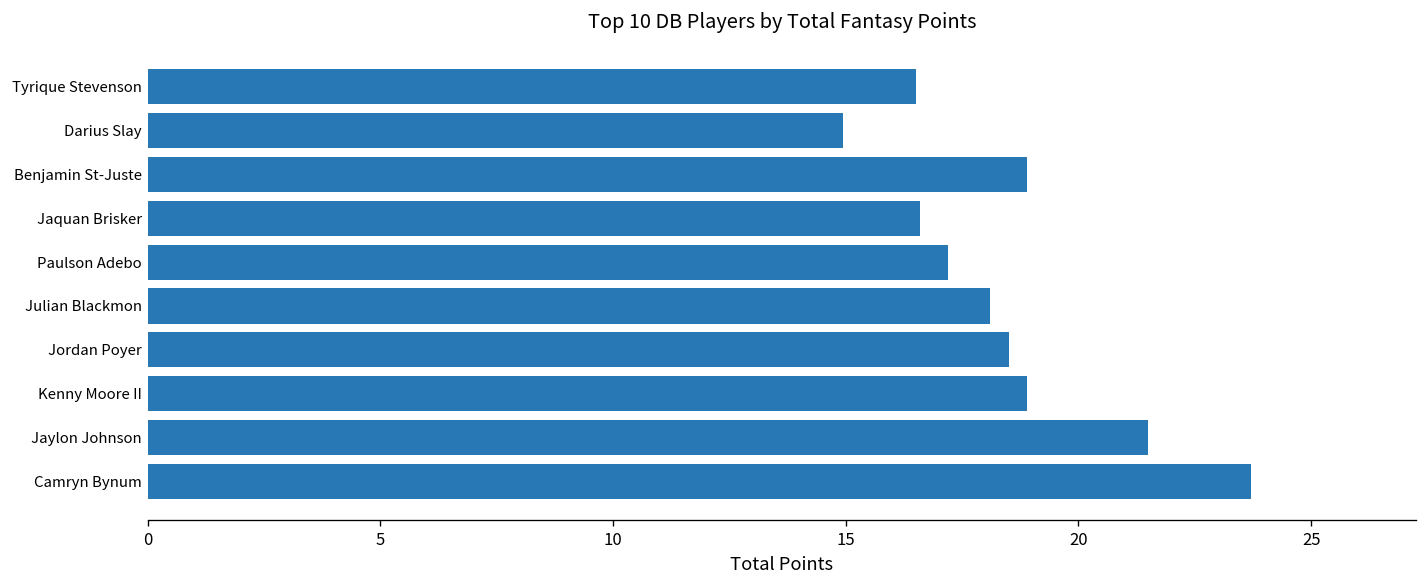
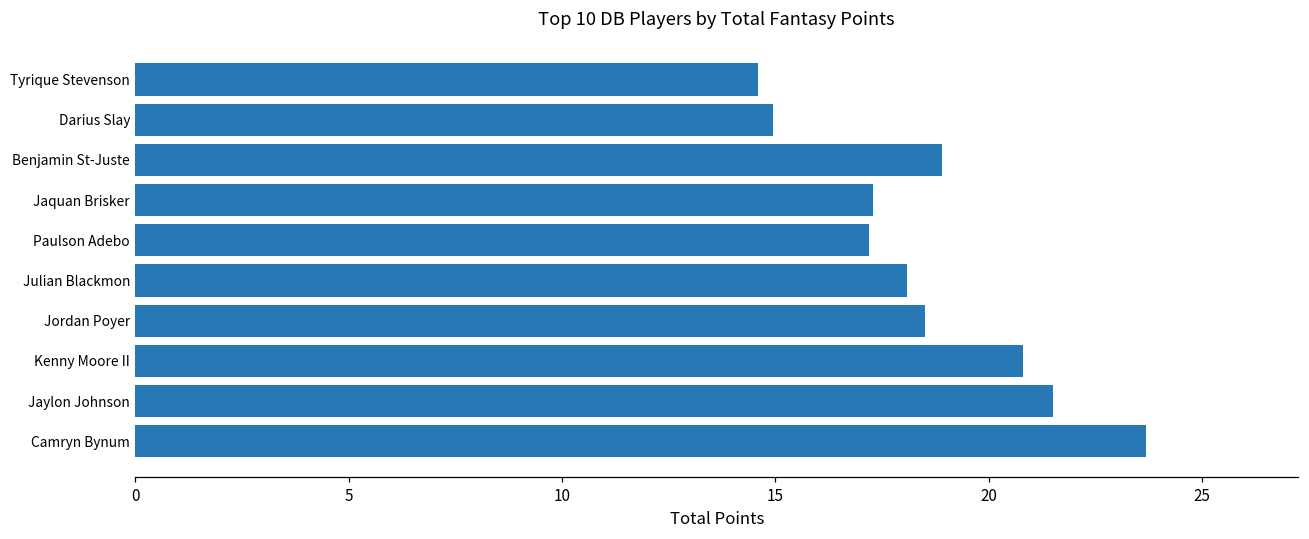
Tyrique Stevenson: 16.5 -> 14.6
Jaquan Brisker: 16.6 -> 17.3
Kenny Moore II: 18.9 -> 20.8
